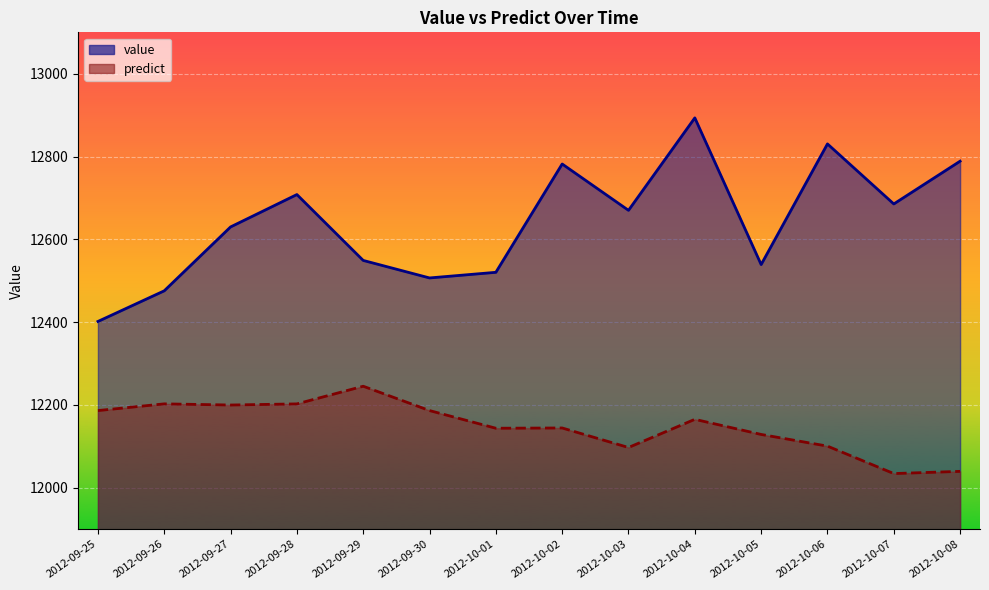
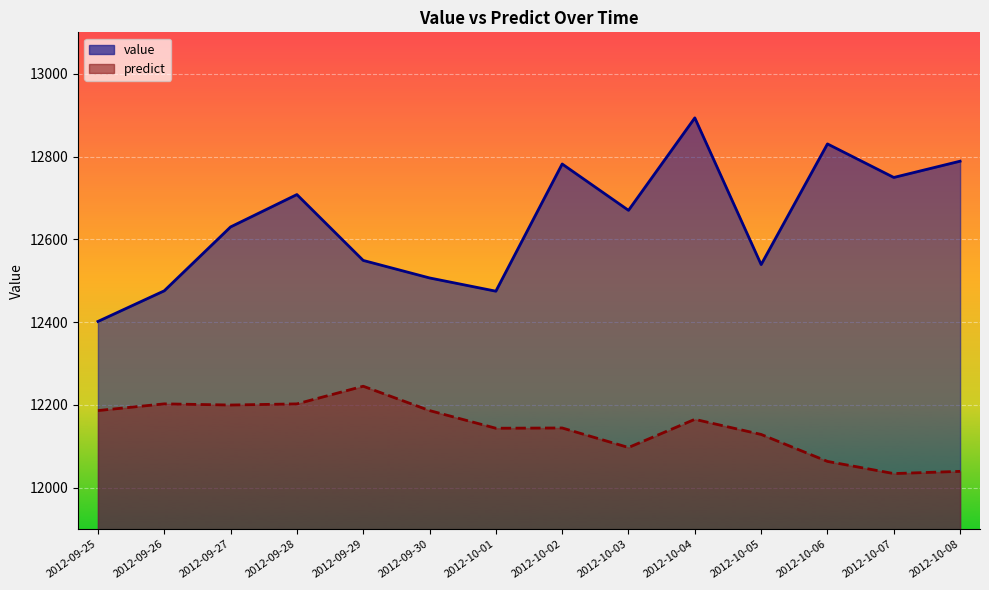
value, 2012-10-01: 12520 -> 12470
predict, 2012-10-06: 12100 -> 12060
value, 2012-10-07: 12690 -> 12750
